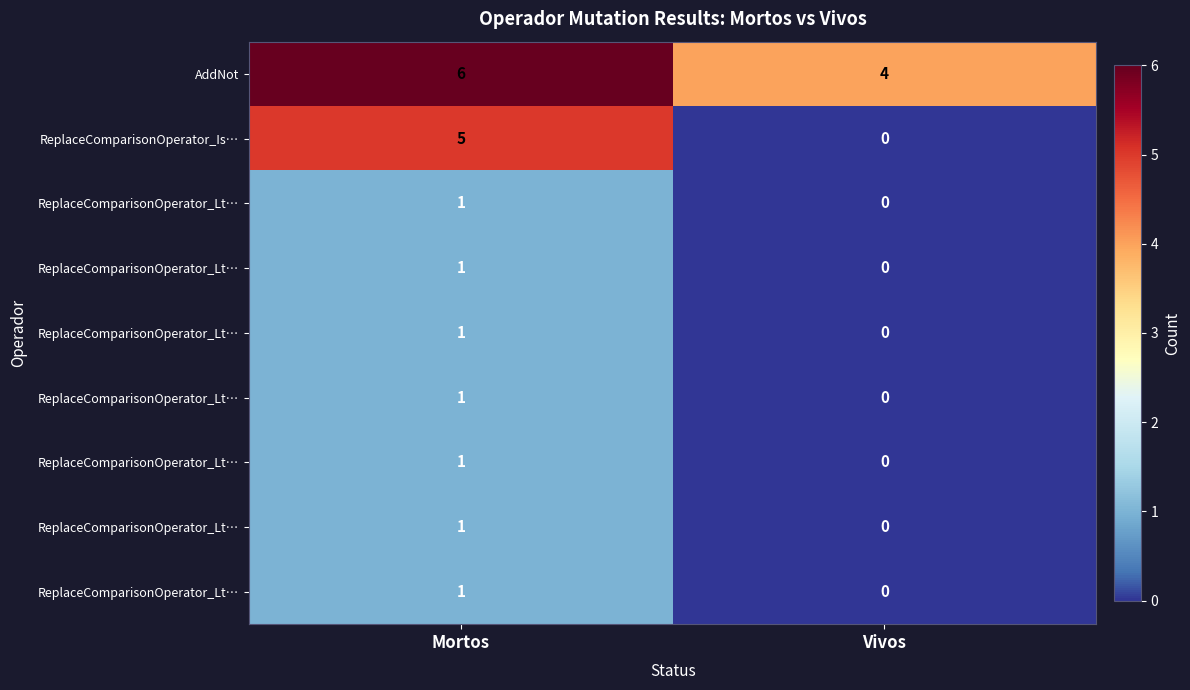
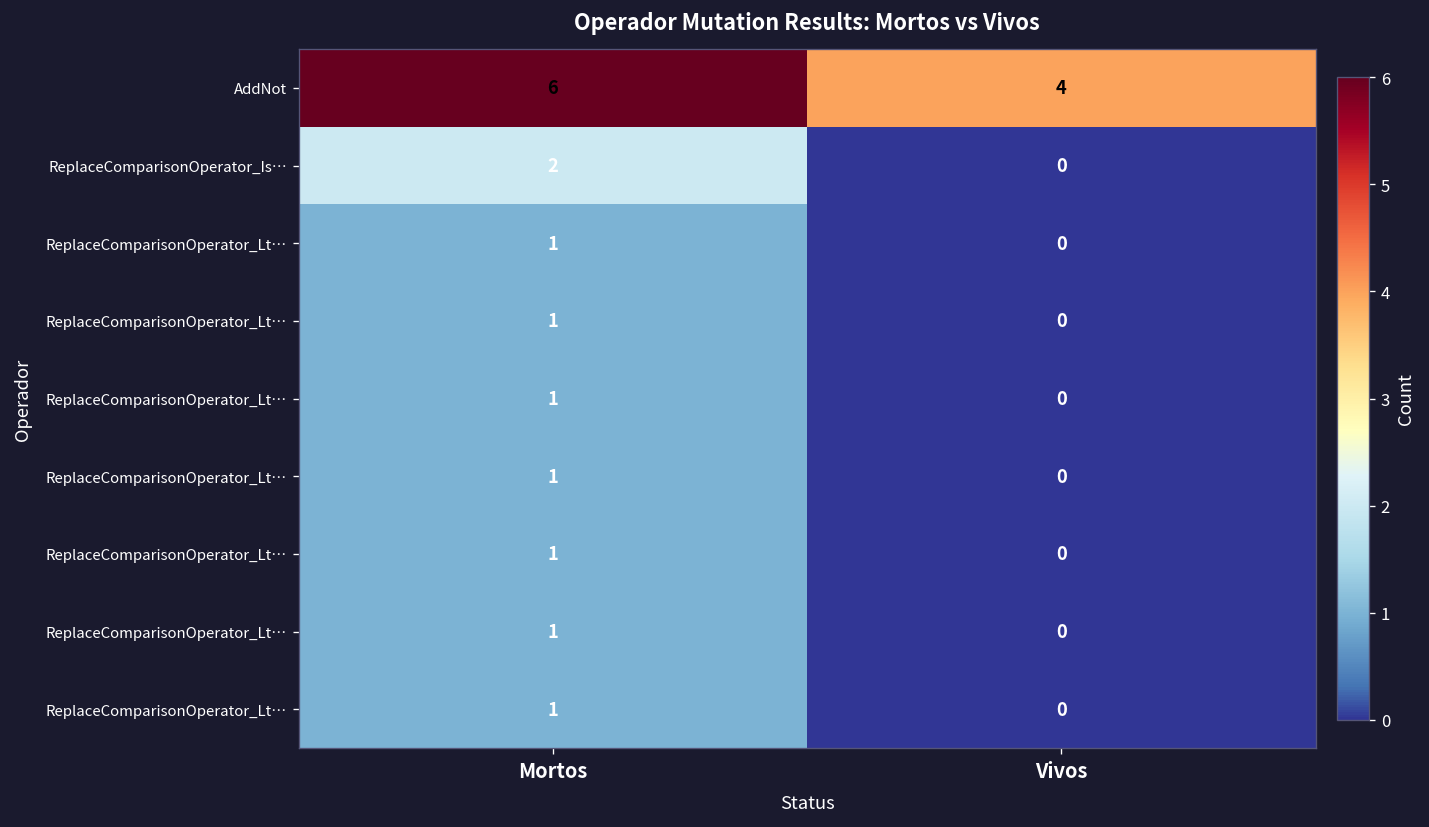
ReplaceComparisonOperator_Is…, Mortos: 5 -> 2
